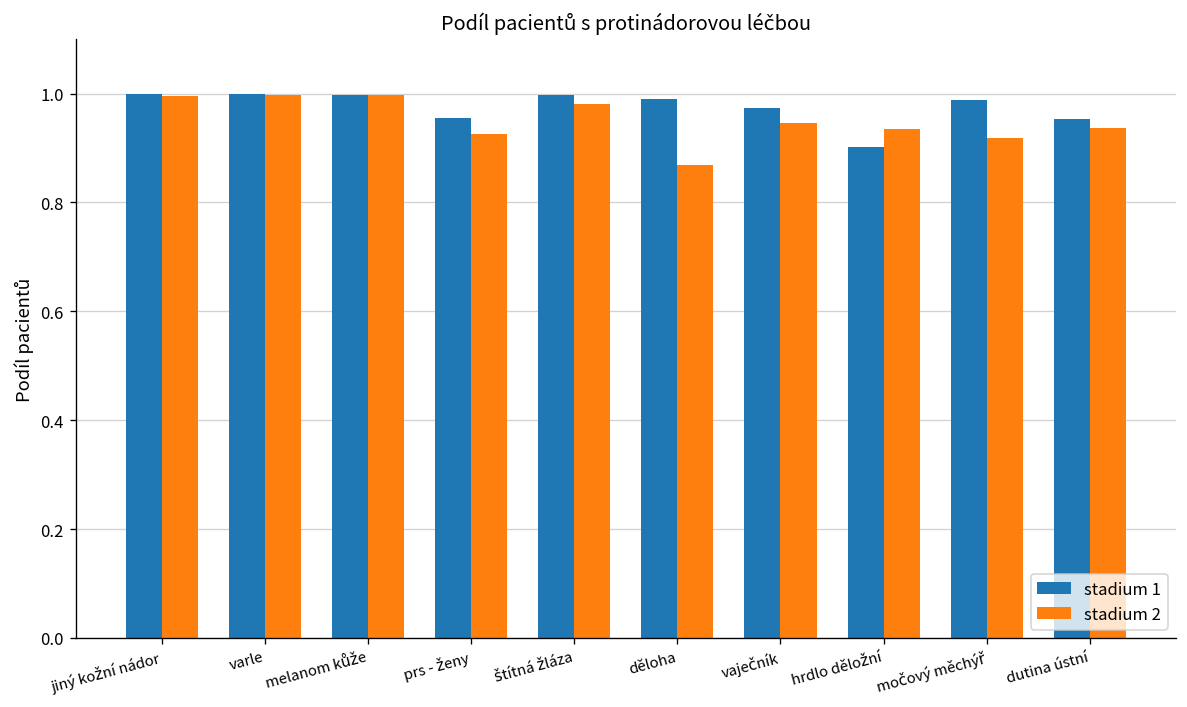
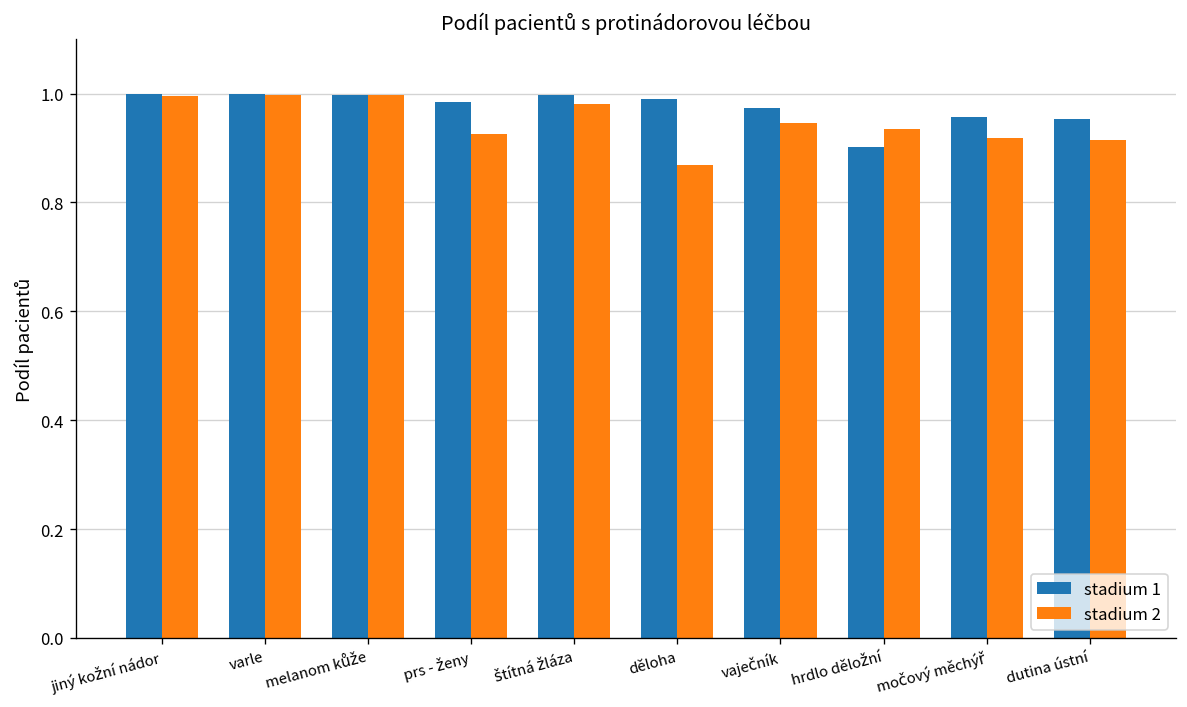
stadium 1, prs - ženy: 0.96 -> 0.98
stadium 1, močový měchýř: 0.99 -> 0.96
stadium 2, dutina ústní: 0.94 -> 0.92
